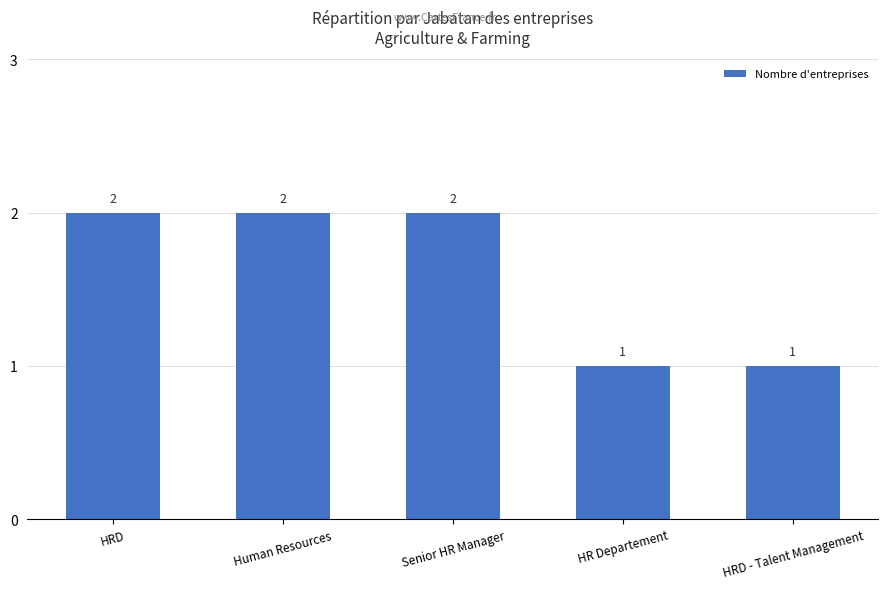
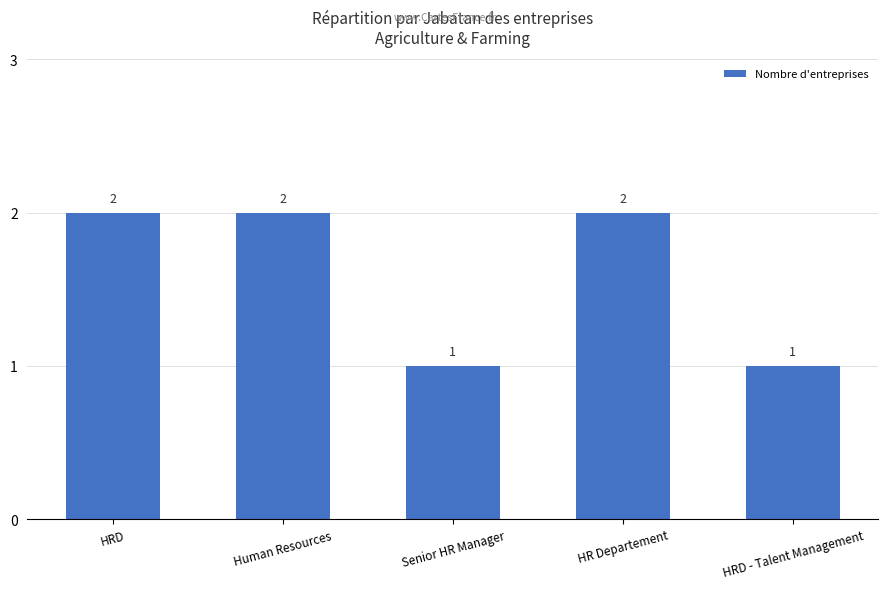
Senior HR Manager: 2 -> 1
HR Departement: 1 -> 2
